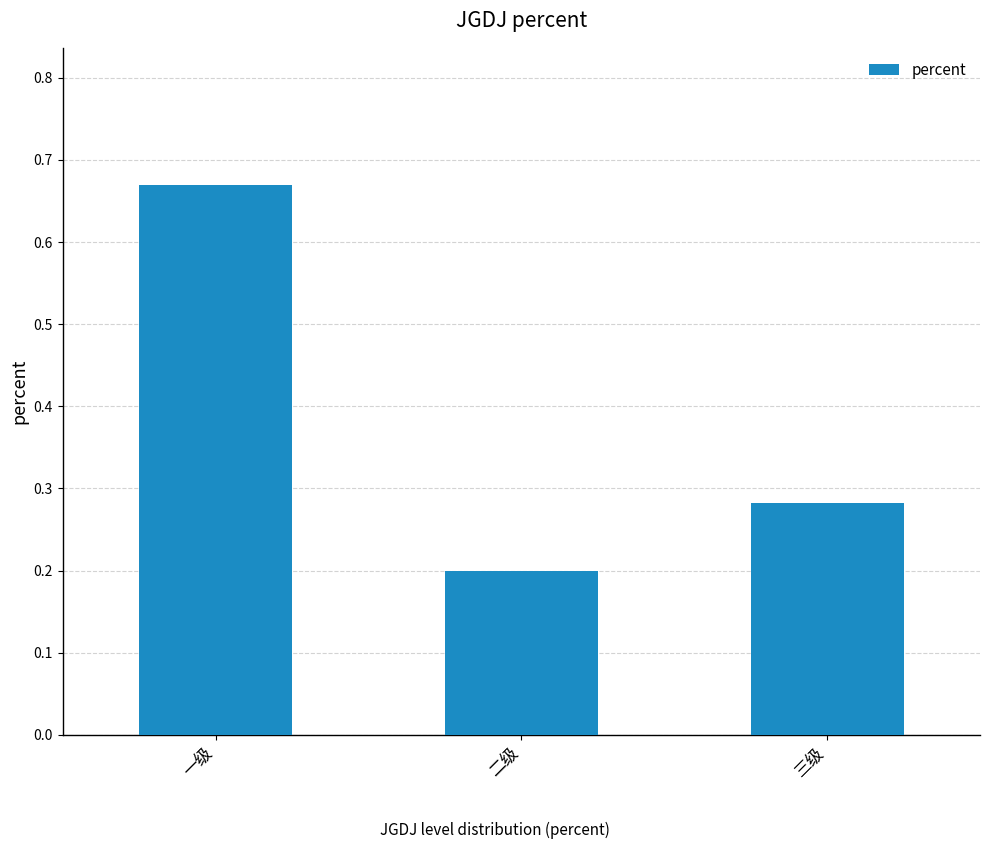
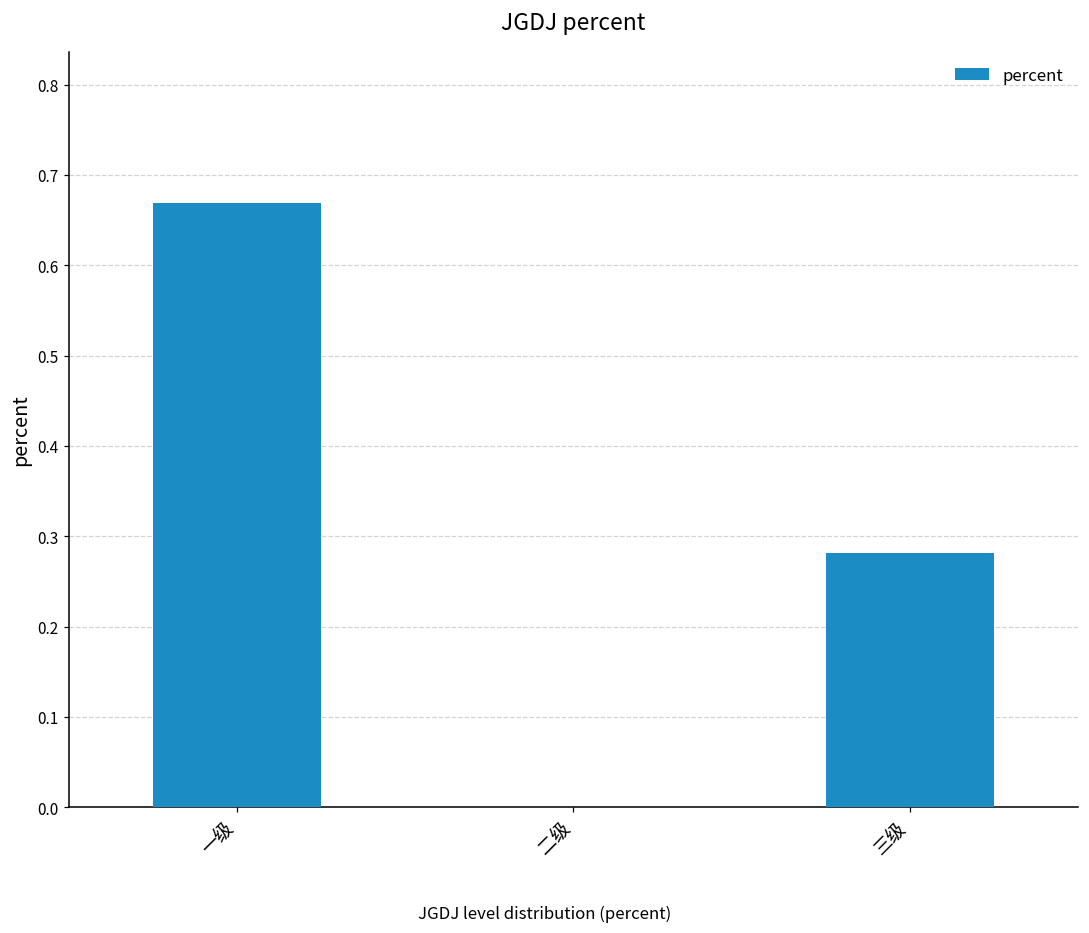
二级: 0.2 -> 0.0
